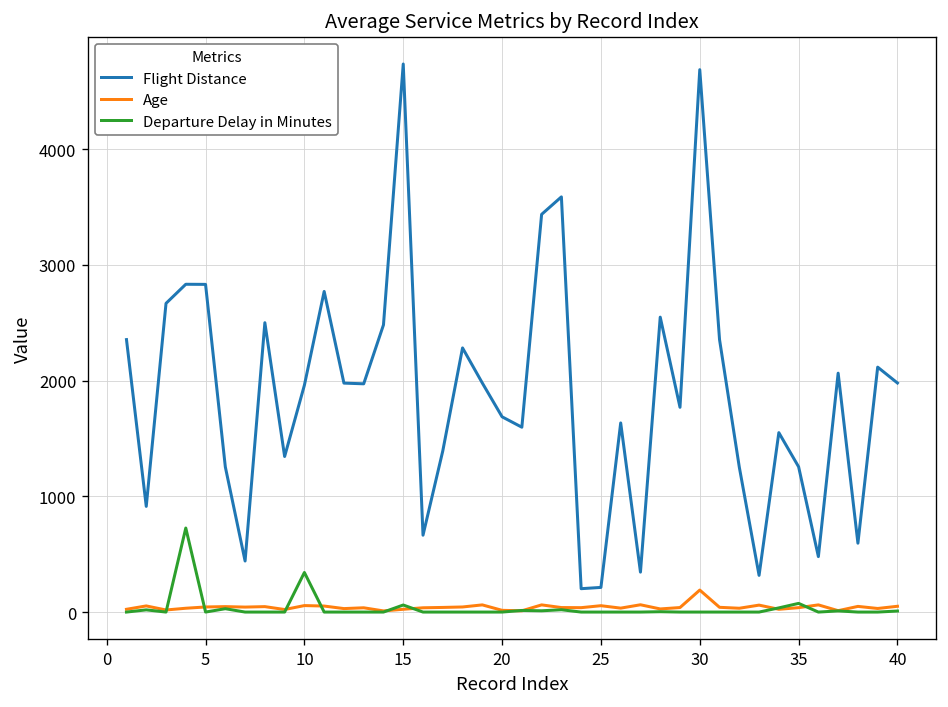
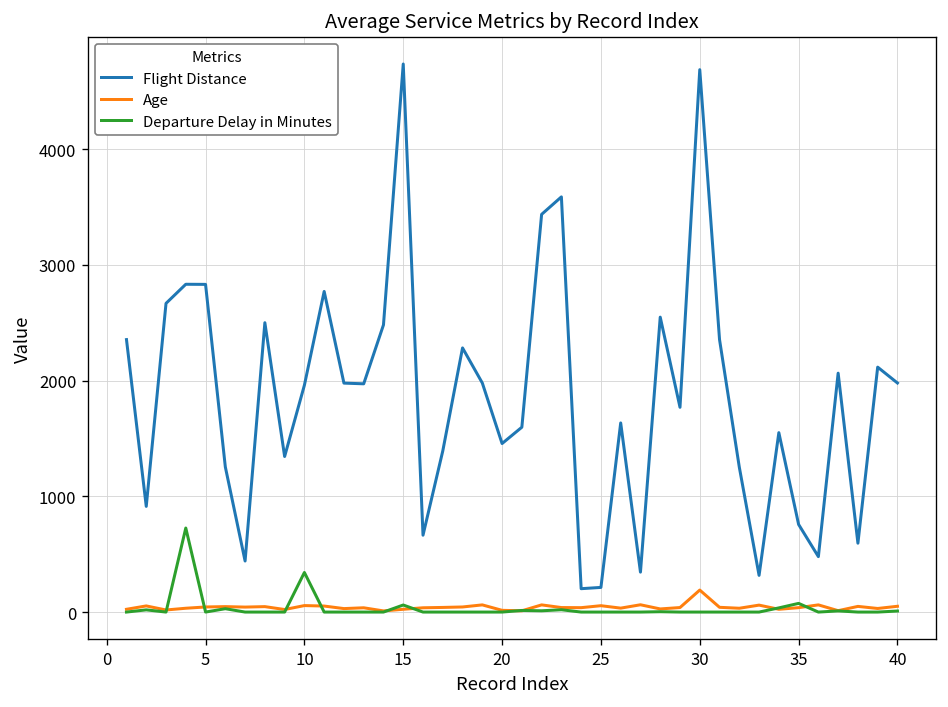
Flight Distance, 20: 1700 -> 1500
Flight Distance, 35: 1300 -> 800
